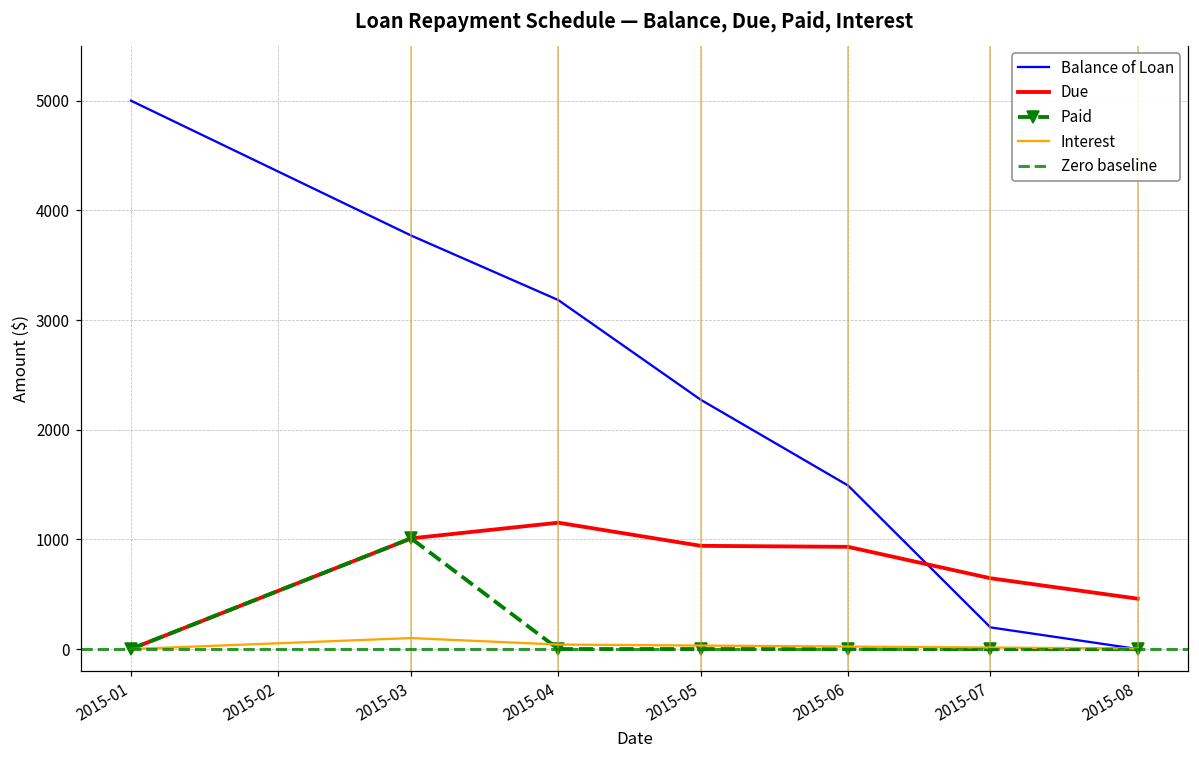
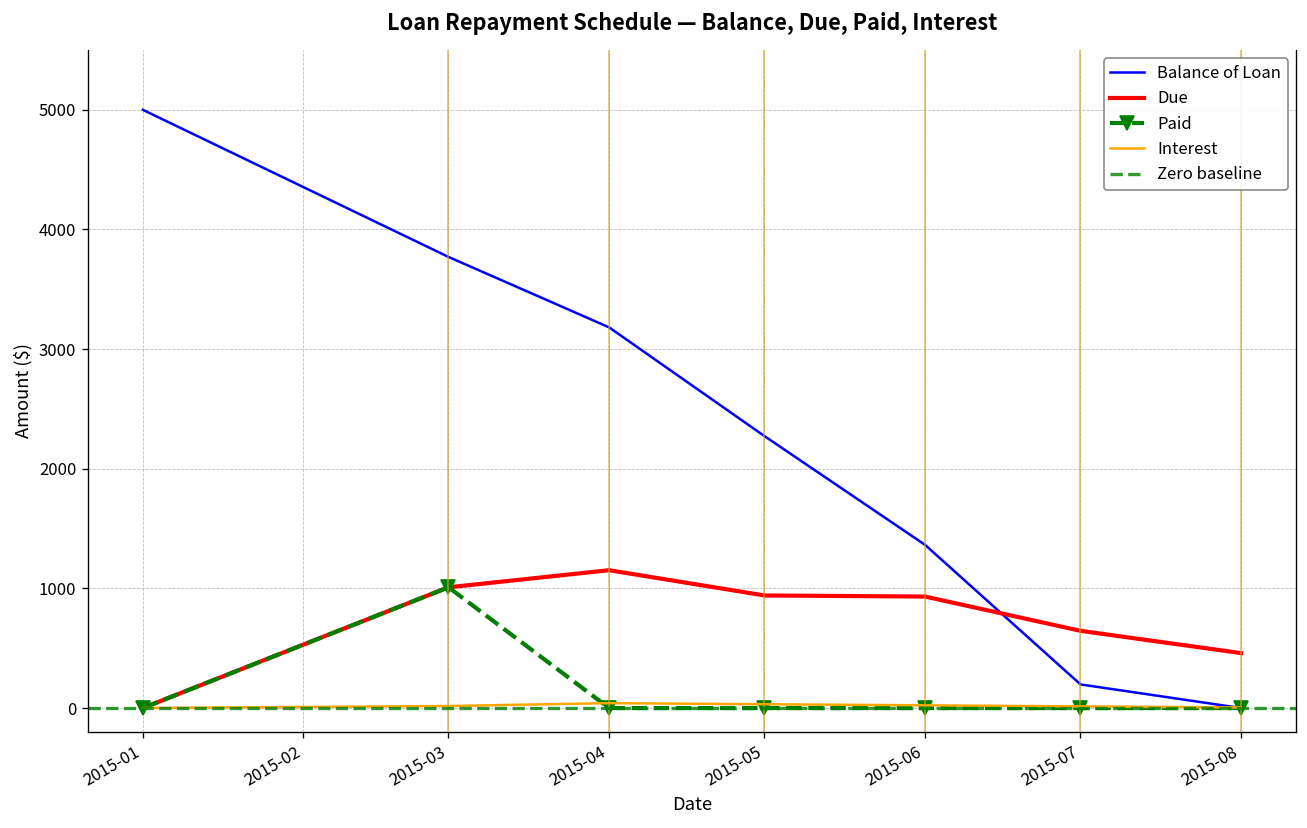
Interest, 2015-03: 100 -> 0
Balance of Loan, 2015-06: 1500 -> 1400
